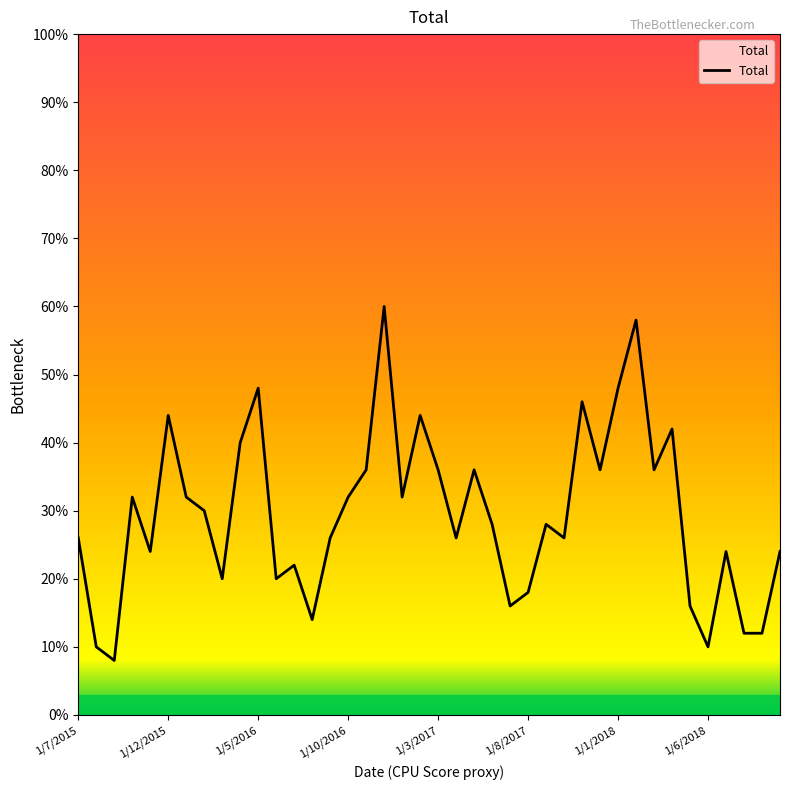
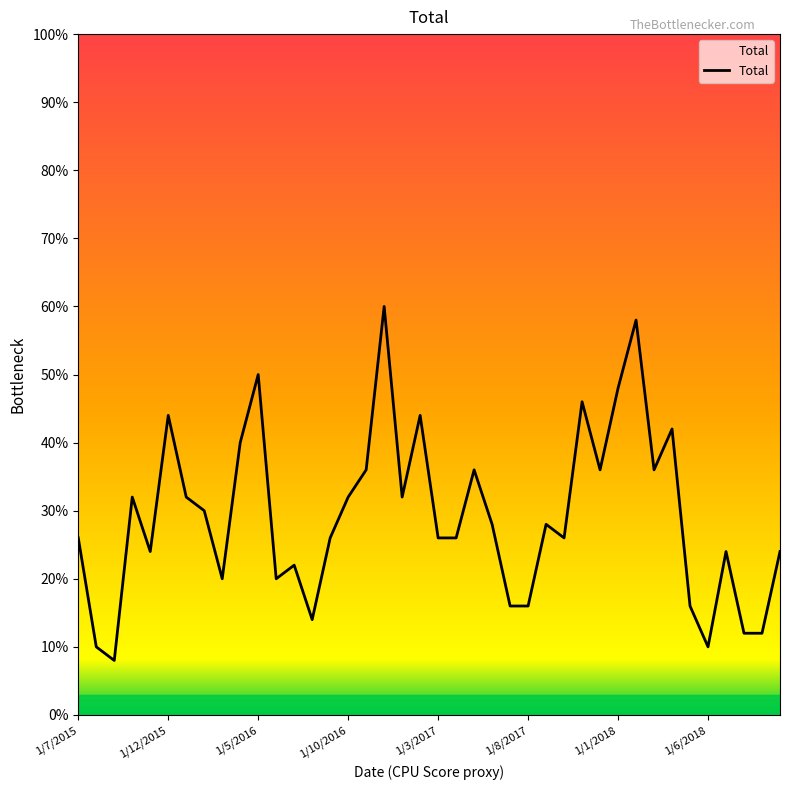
1/5/2016: 48% -> 50%
1/3/2017: 36% -> 26%
1/8/2017: 18% -> 16%
